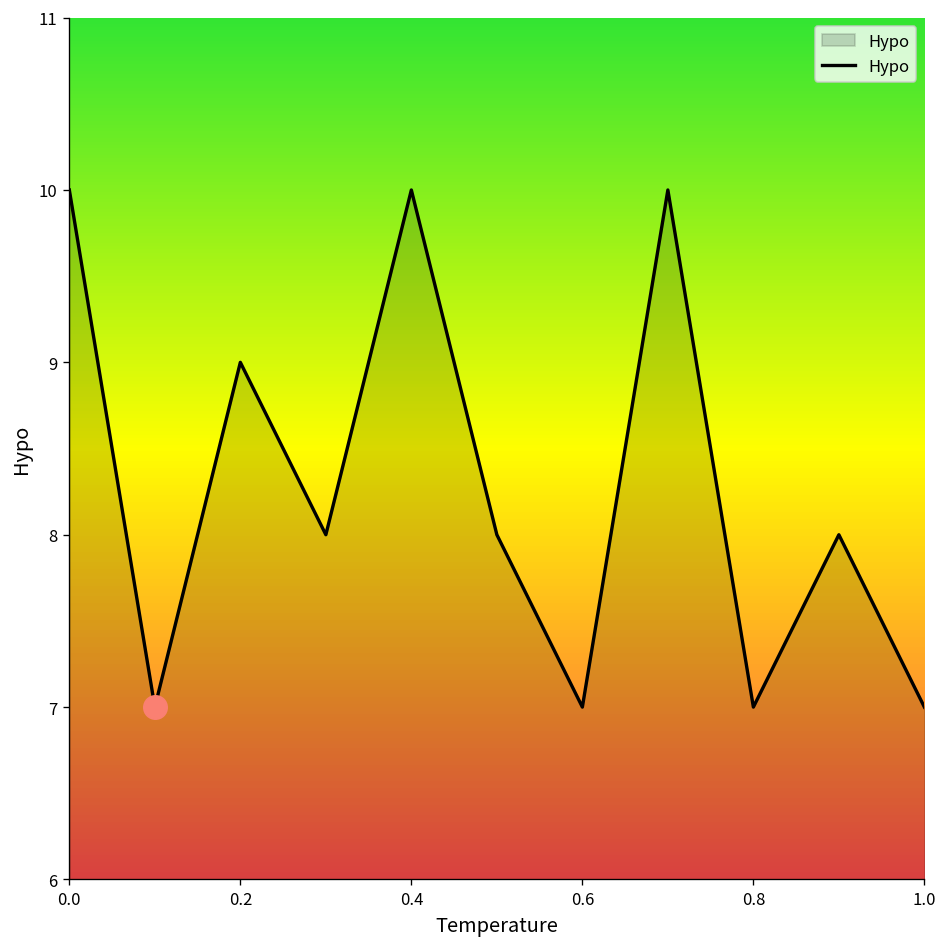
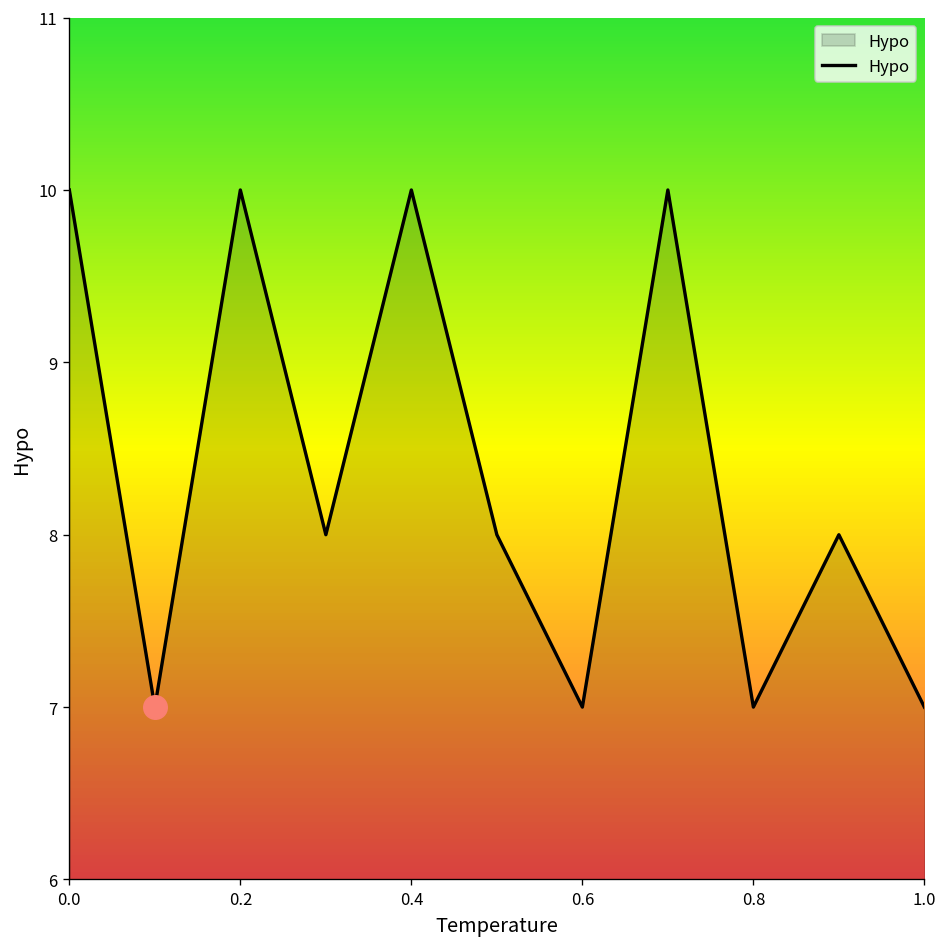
Hypo, 0.2: 9 -> 10
